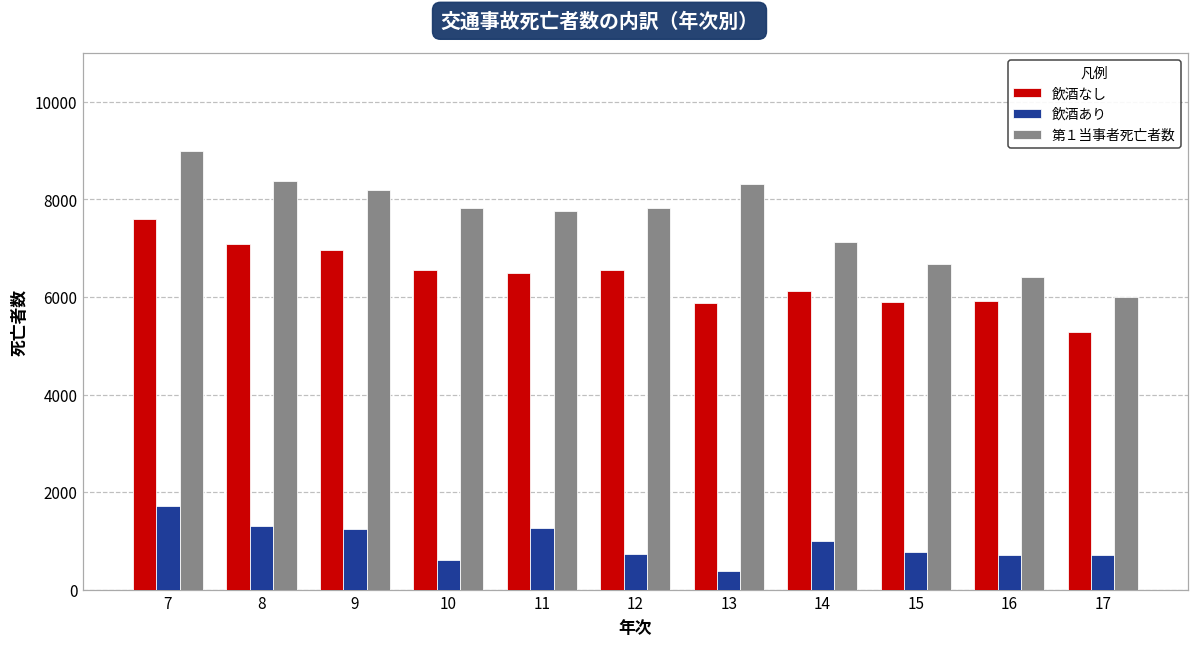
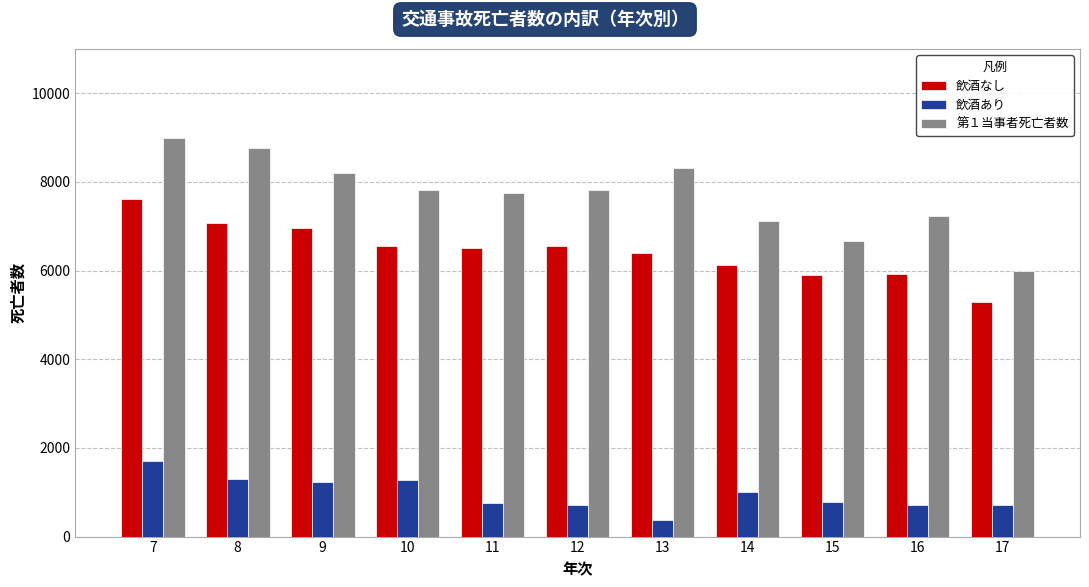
第１当事者死亡者数, 8: 8400 -> 8800
飲酒あり, 10: 600 -> 1300
飲酒あり, 11: 1300 -> 800
飲酒なし, 13: 5900 -> 6400
第１当事者死亡者数, 16: 6400 -> 7200
